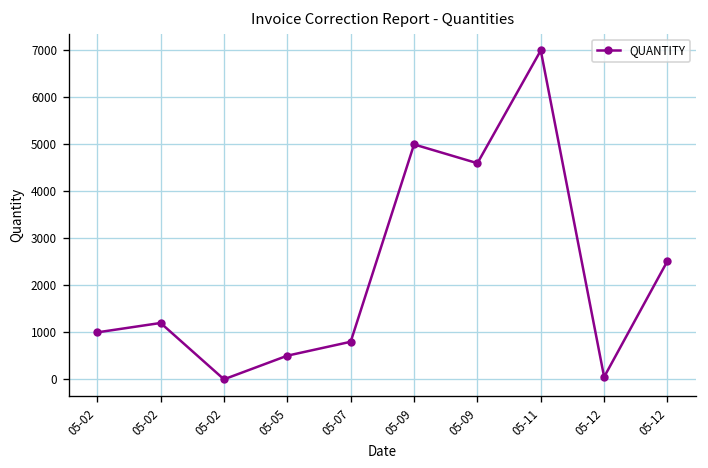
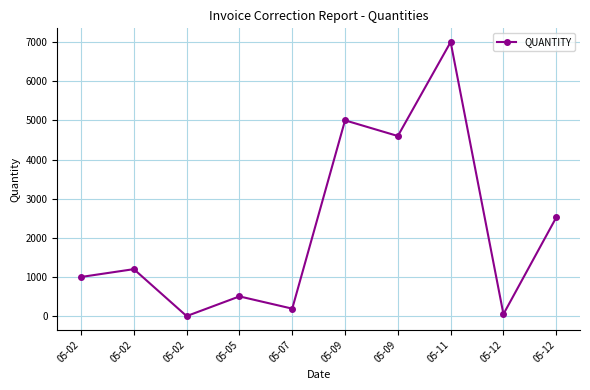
05-07: 800 -> 200
